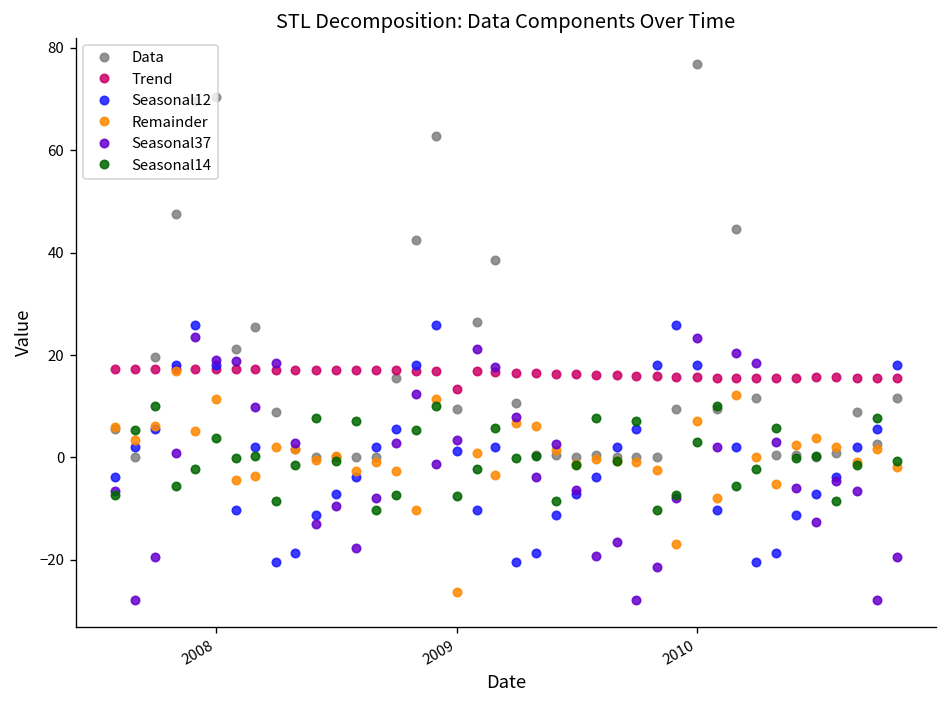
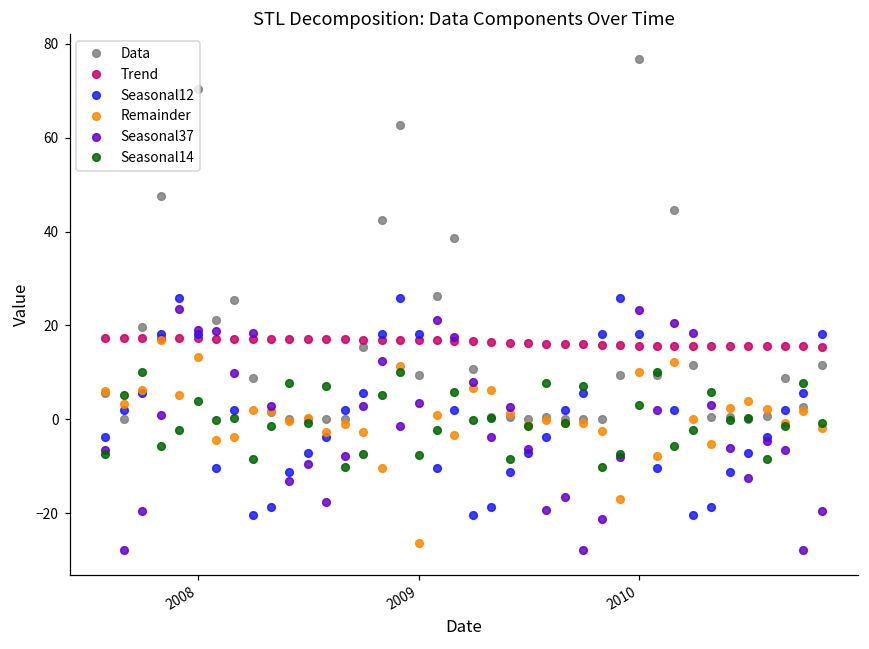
Remainder, 2008: 11 -> 13
Trend, 2009: 13 -> 17
Seasonal12, 2009: 1 -> 18
Remainder, 2010: 7 -> 10
